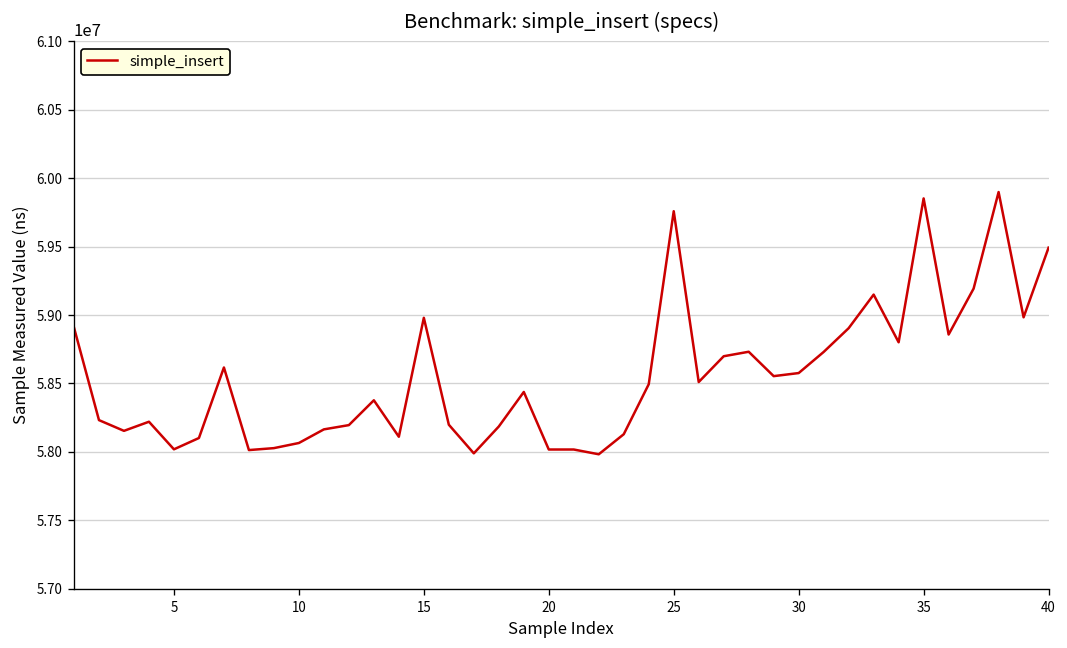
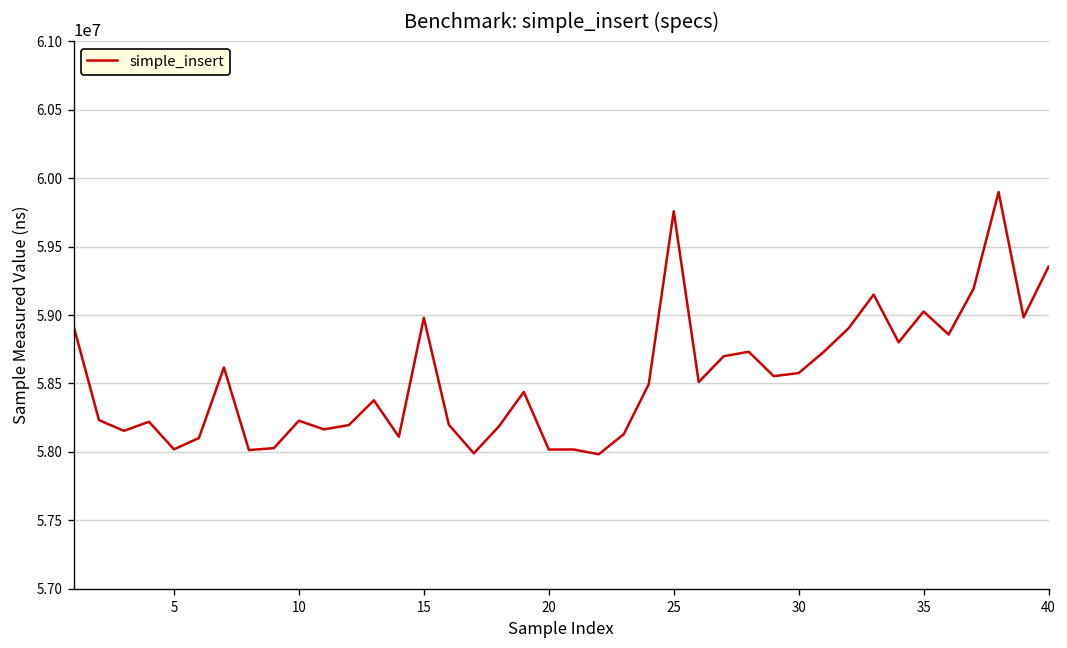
10: 58070000 -> 58230000
35: 59850000 -> 59030000
40: 59490000 -> 59350000
